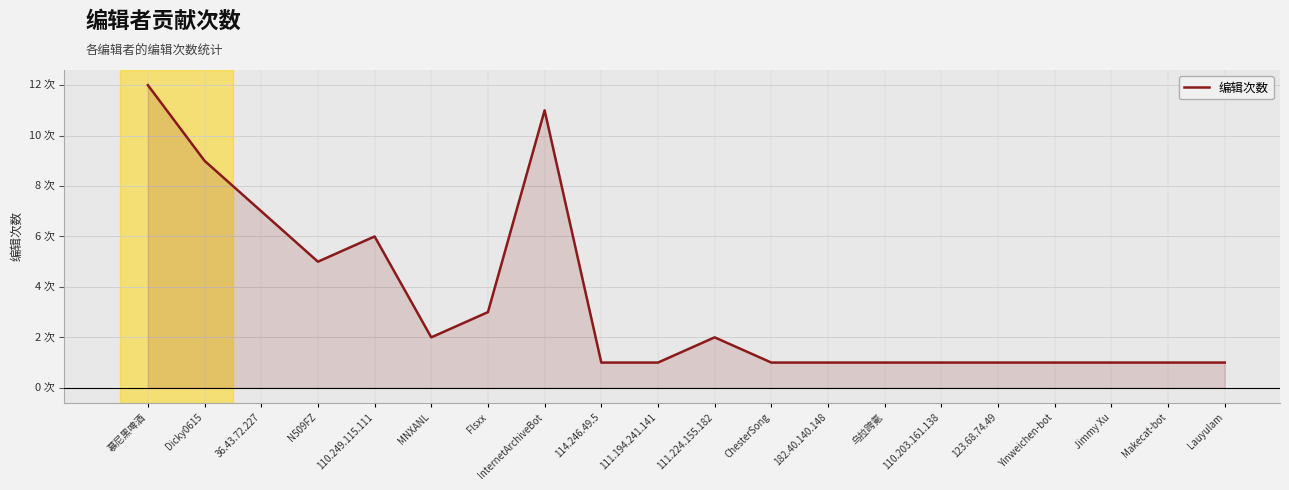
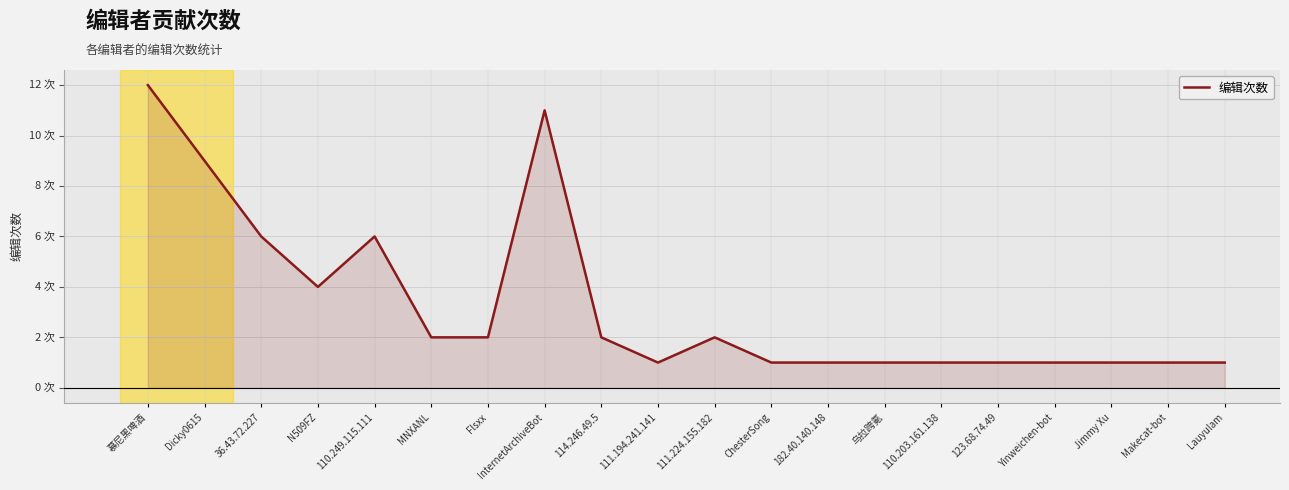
36.43.72.227: 7 次 -> 6 次
N509FZ: 5 次 -> 4 次
Flsxx: 3 次 -> 2 次
114.246.49.5: 1 次 -> 2 次
